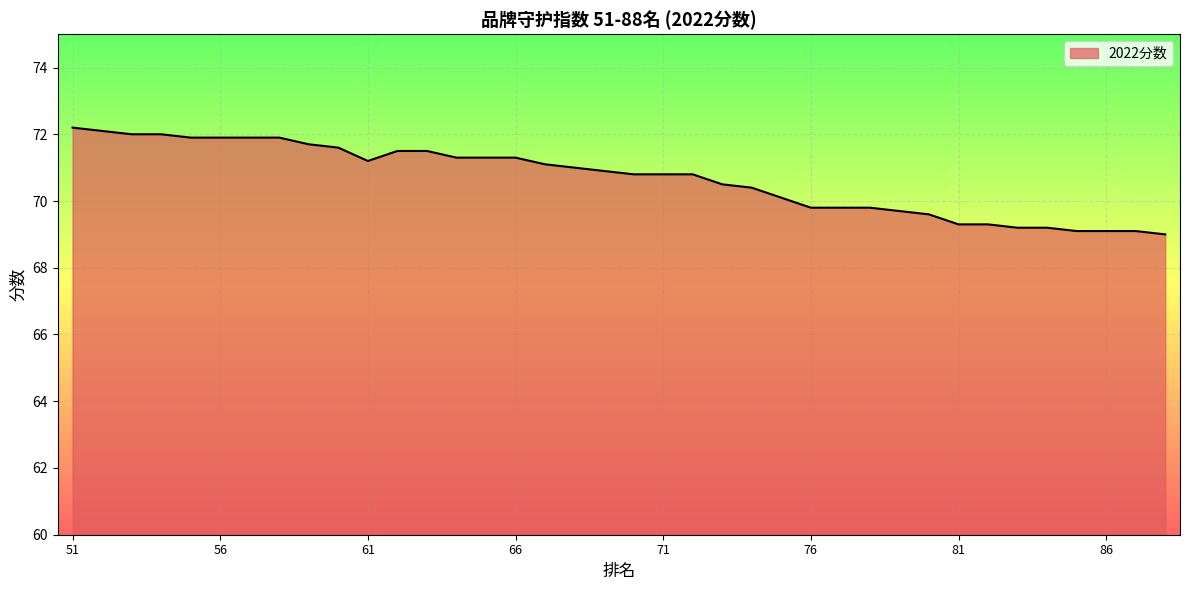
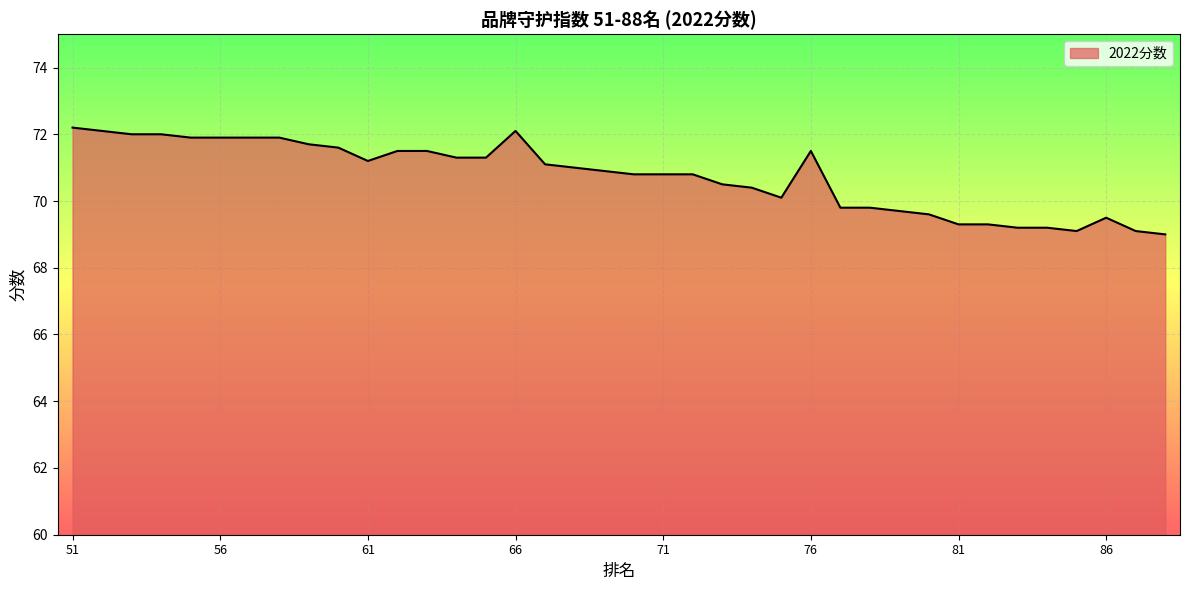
66: 71.3 -> 72.1
76: 69.8 -> 71.5
86: 69.1 -> 69.5
